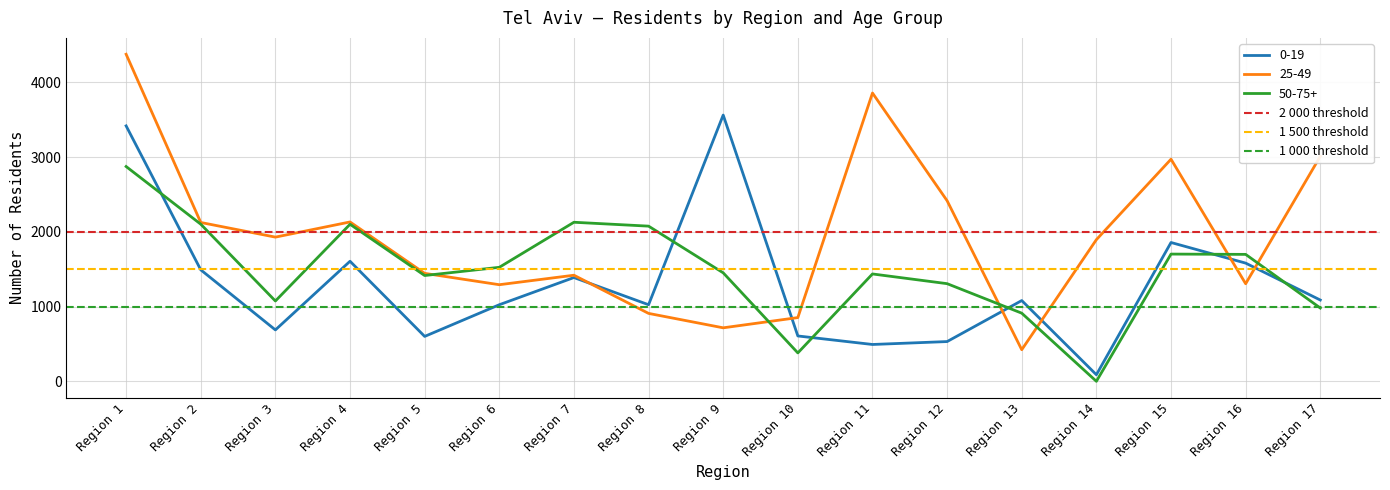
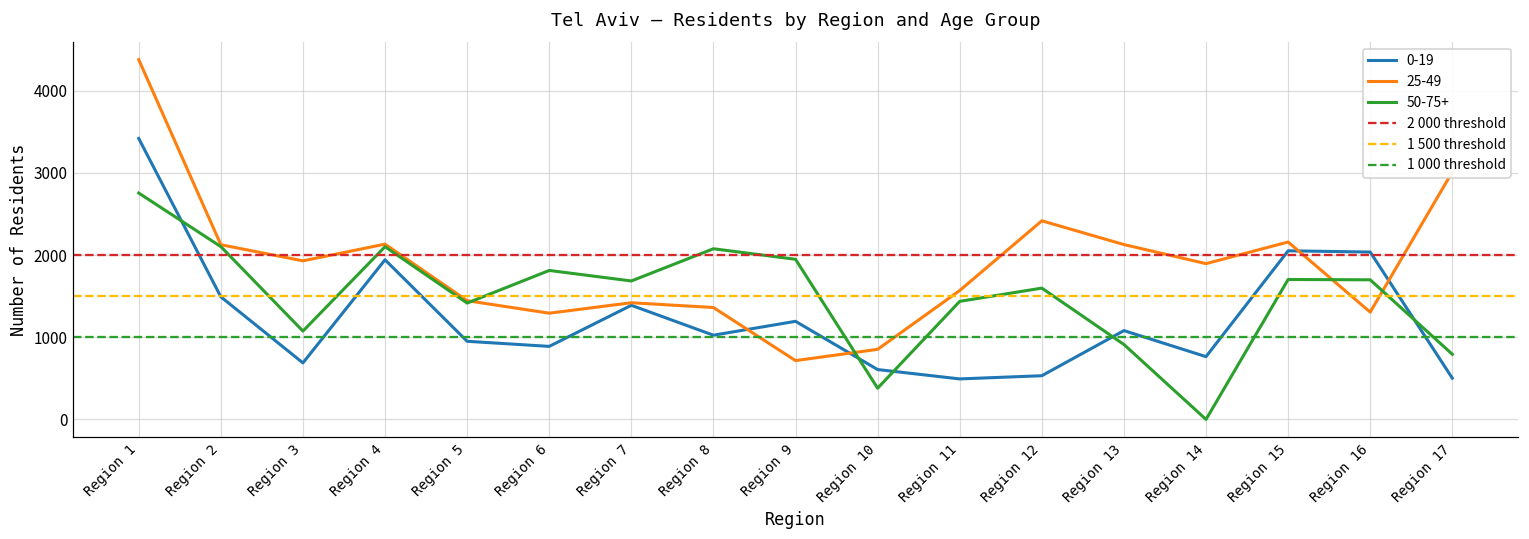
50-75+, Region 1: 2900 -> 2800
0-19, Region 4: 1600 -> 1900
0-19, Region 5: 600 -> 1000
0-19, Region 6: 1000 -> 900
50-75+, Region 6: 1500 -> 1800
50-75+, Region 7: 2100 -> 1700
25-49, Region 8: 900 -> 1400
0-19, Region 9: 3600 -> 1200
50-75+, Region 9: 1500 -> 1900
25-49, Region 11: 3900 -> 1600
50-75+, Region 12: 1300 -> 1600
25-49, Region 13: 400 -> 2100
0-19, Region 14: 100 -> 800
0-19, Region 15: 1900 -> 2100
25-49, Region 15: 3000 -> 2200
0-19, Region 16: 1600 -> 2000
0-19, Region 17: 1100 -> 500
50-75+, Region 17: 1000 -> 800
